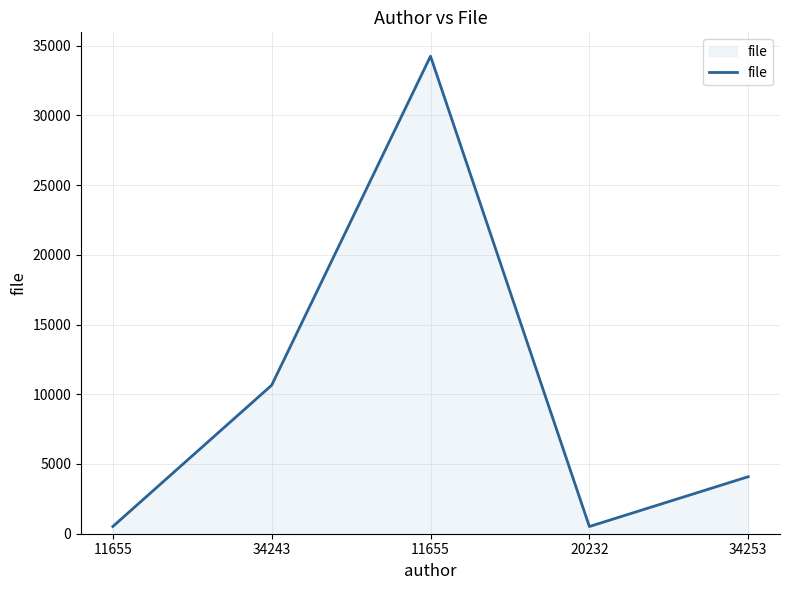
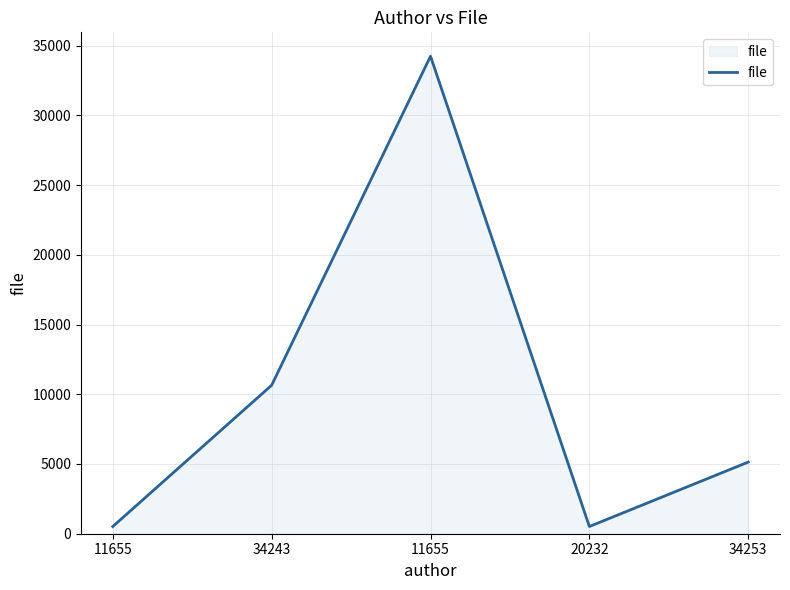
34253: 4100 -> 5100
